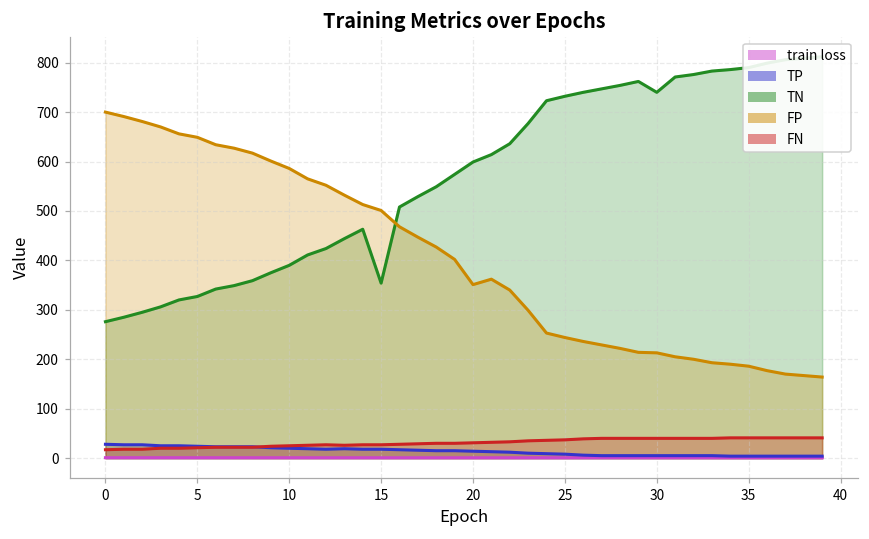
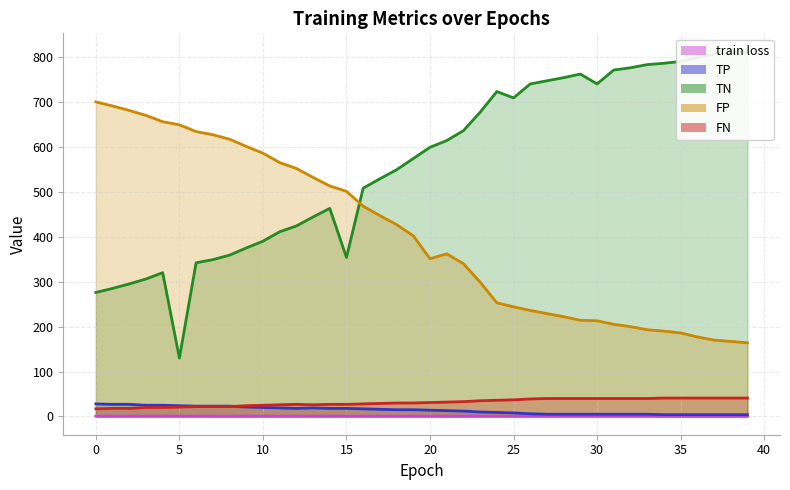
TN, 5: 330 -> 130
TN, 25: 730 -> 710
